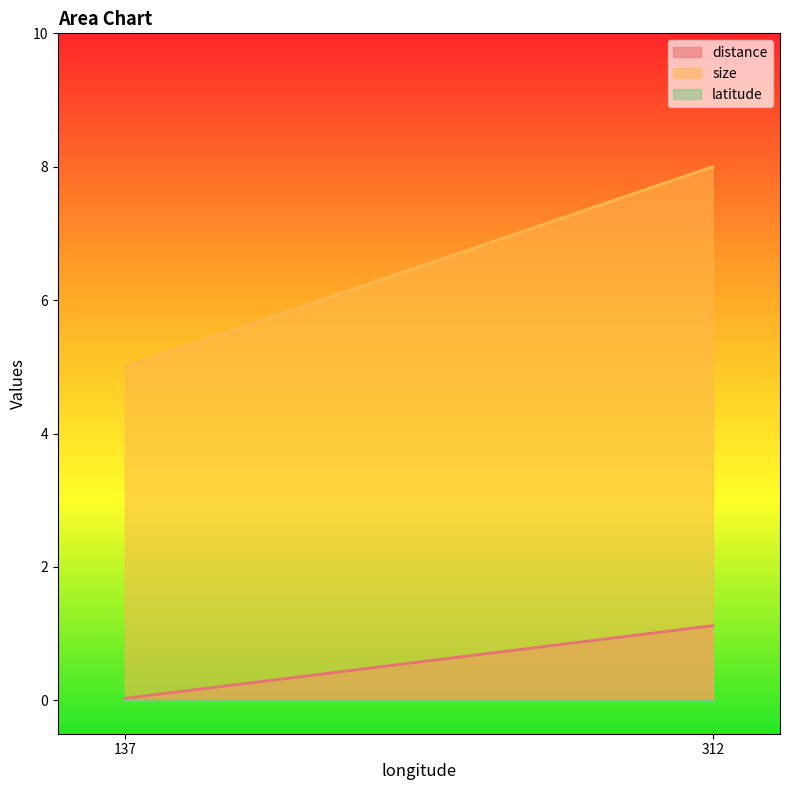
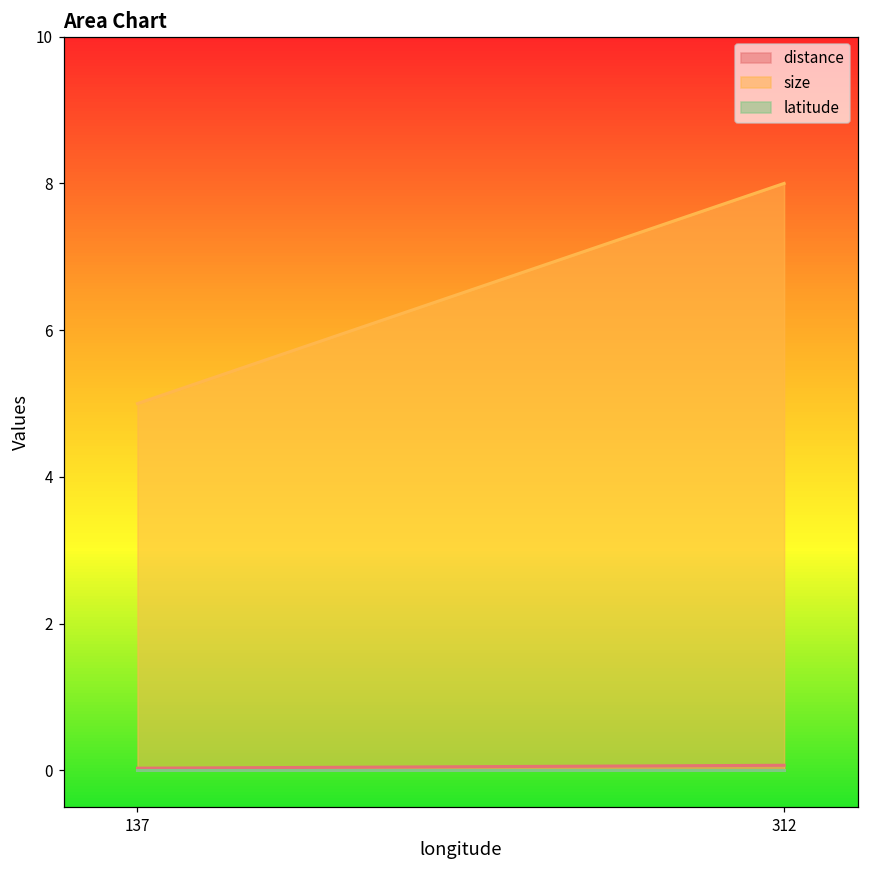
distance, 312: 1.1 -> 0.1
